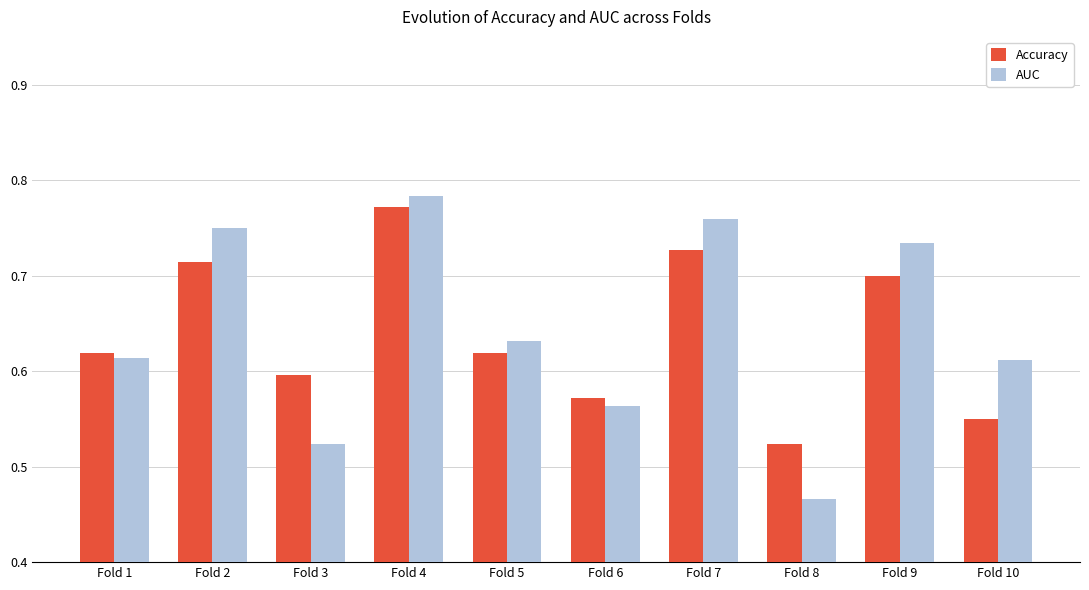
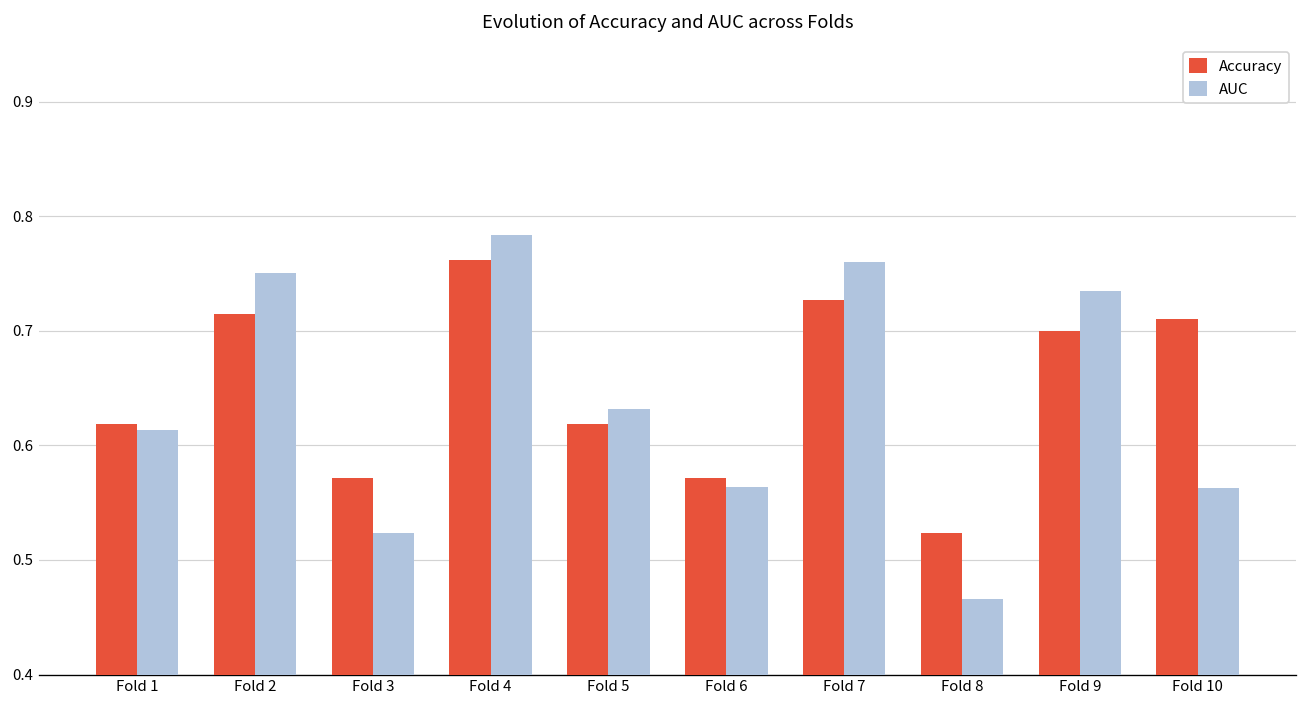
Accuracy, Fold 3: 0.60 -> 0.57
Accuracy, Fold 4: 0.77 -> 0.76
Accuracy, Fold 10: 0.55 -> 0.71
AUC, Fold 10: 0.61 -> 0.56
